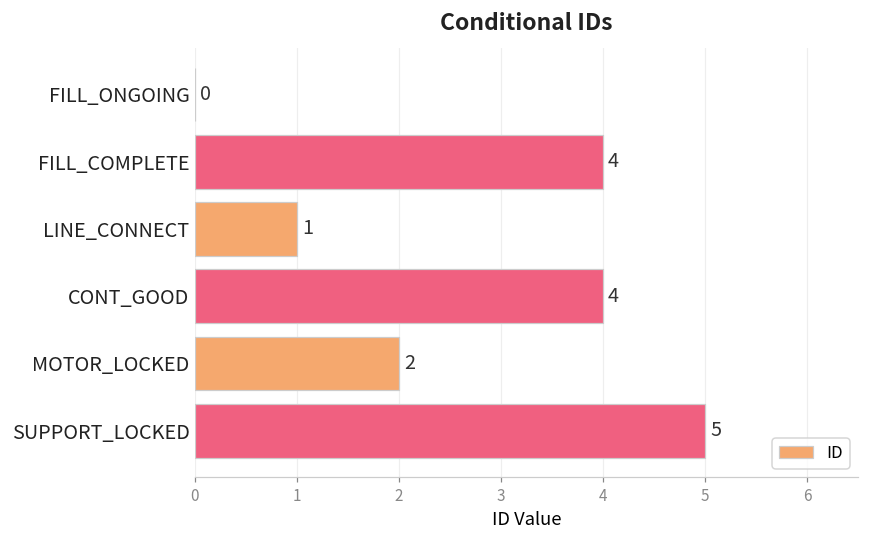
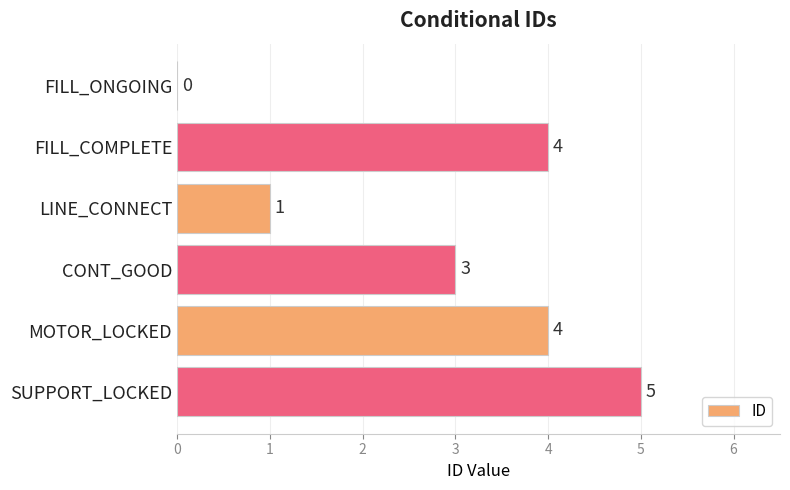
CONT_GOOD: 4 -> 3
MOTOR_LOCKED: 2 -> 4
